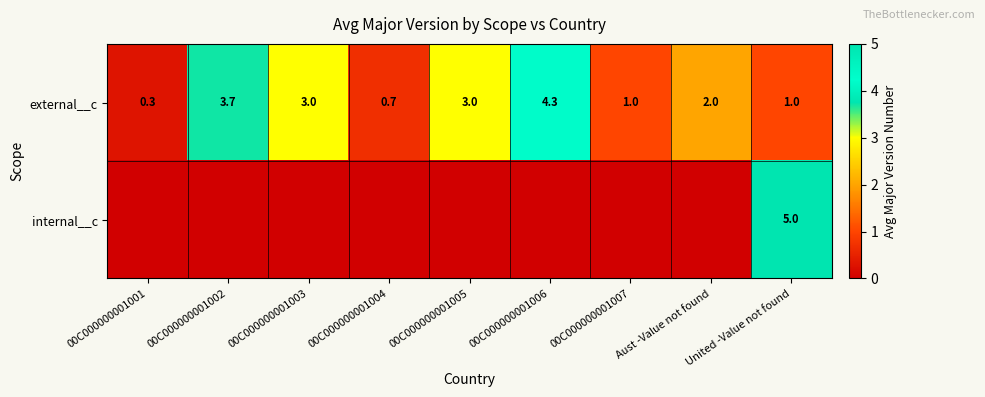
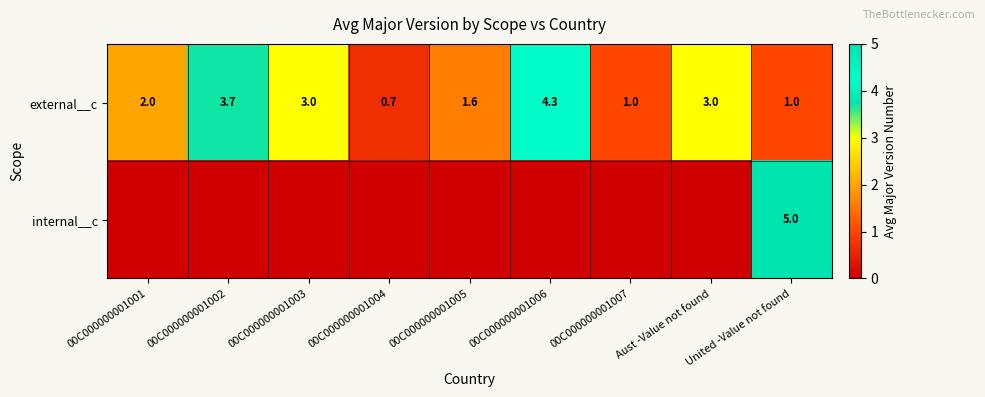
external__c, 00C000000001001: 0.3 -> 2.0
external__c, 00C000000001005: 3.0 -> 1.6
external__c, Aust -Value not found: 2.0 -> 3.0
